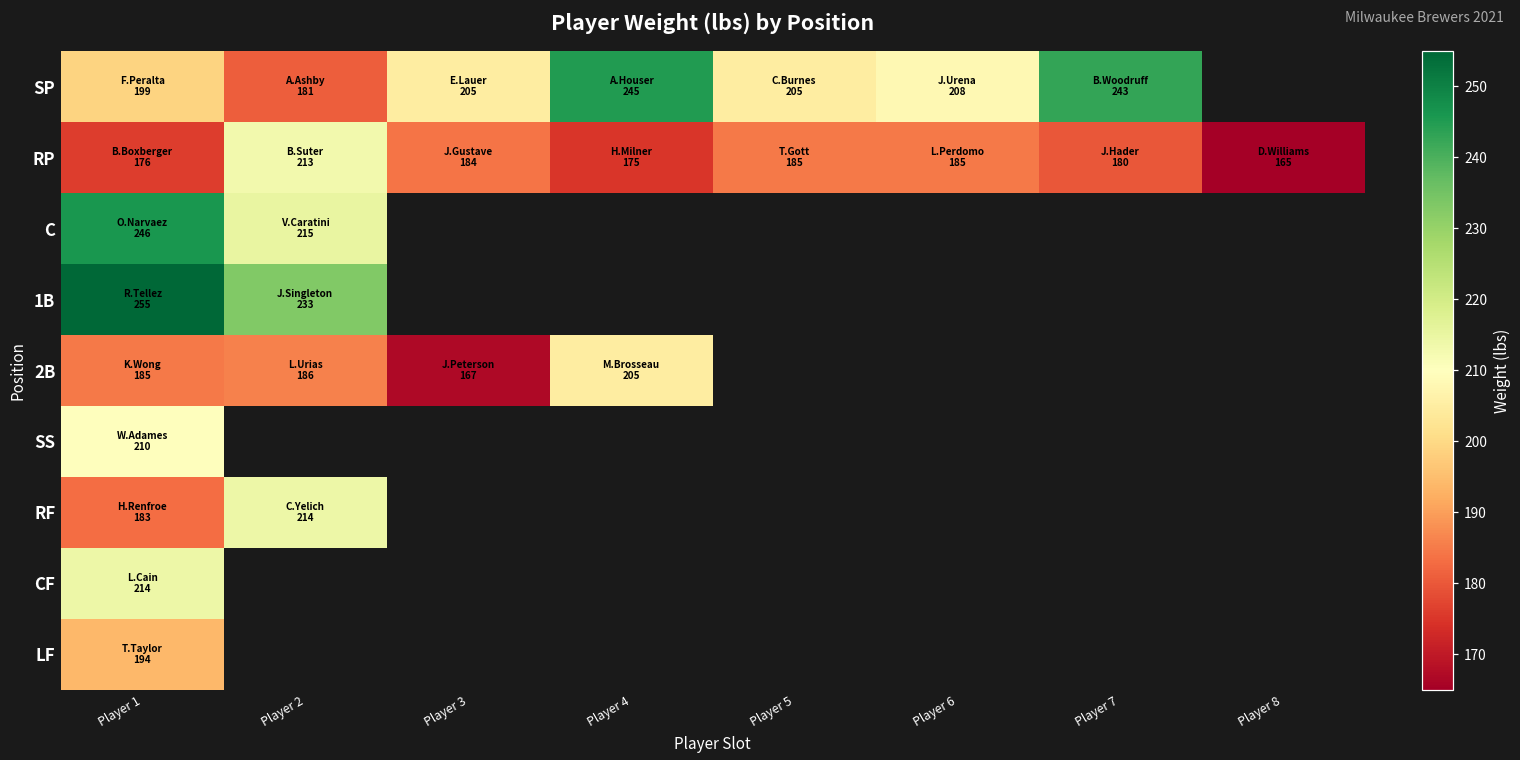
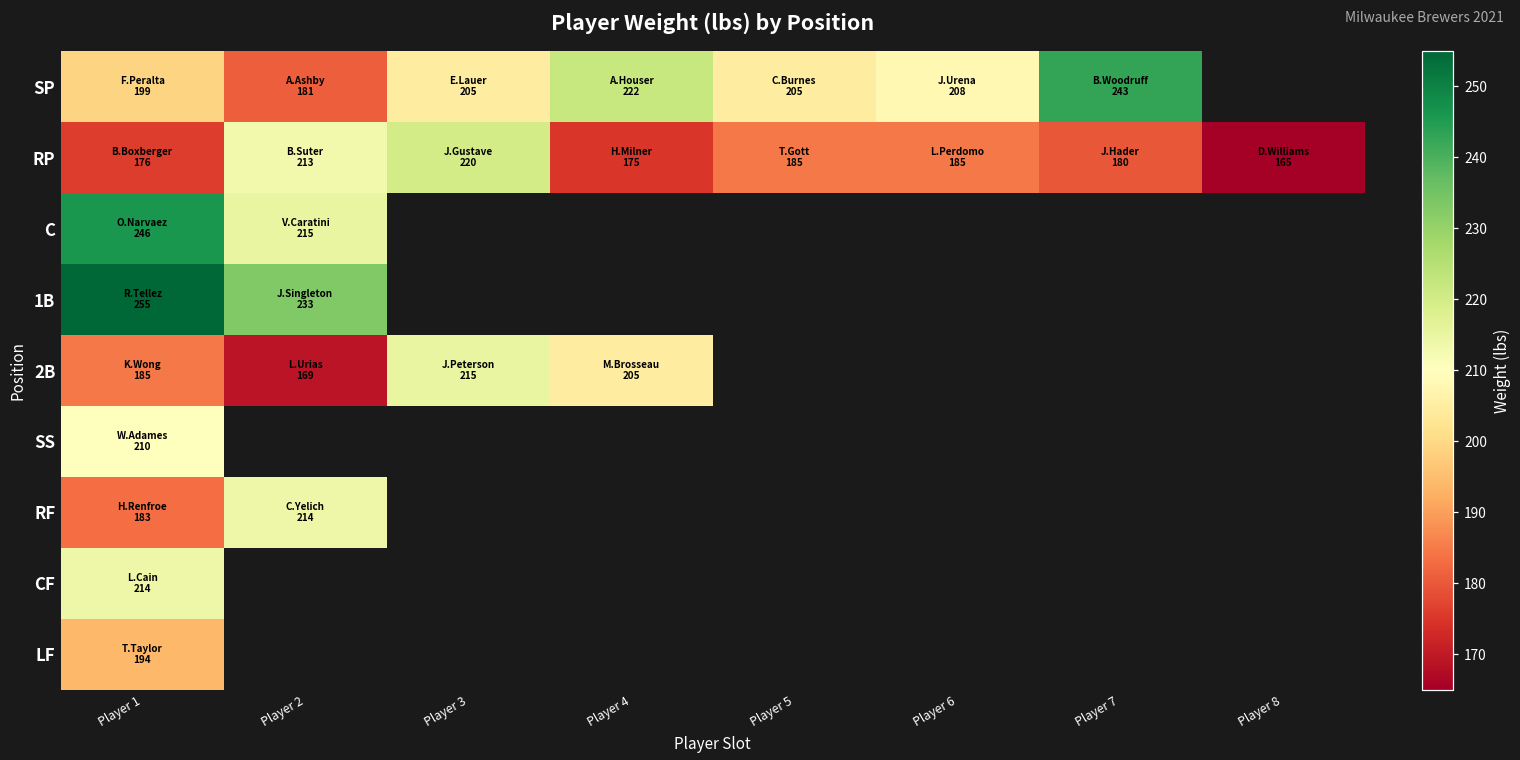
SP, Player 4: 245 -> 222
RP, Player 3: 184 -> 220
2B, Player 2: 186 -> 169
2B, Player 3: 167 -> 215
